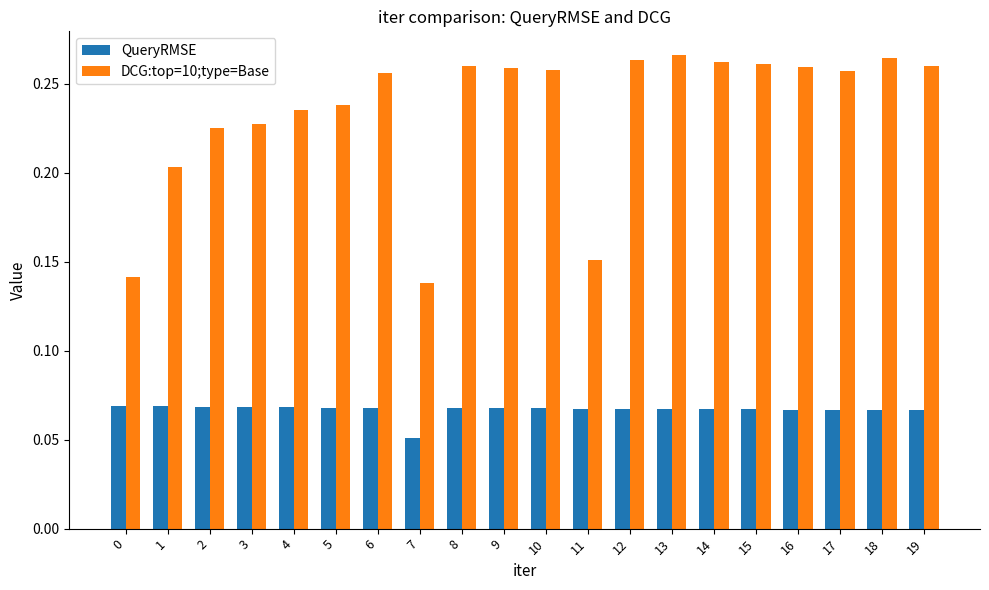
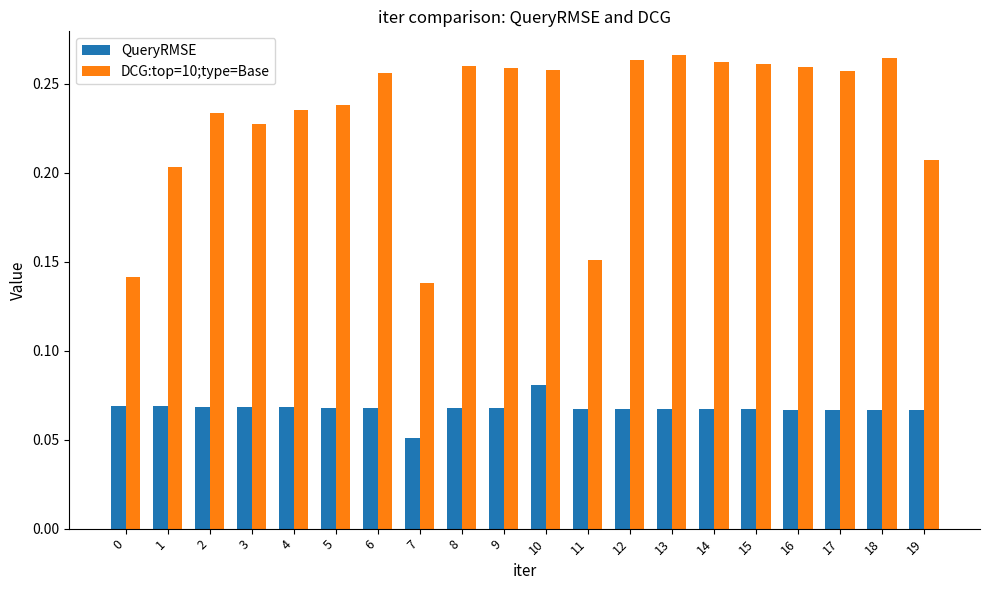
DCG:top=10;type=Base, 2: 0.225 -> 0.234
QueryRMSE, 10: 0.068 -> 0.081
DCG:top=10;type=Base, 19: 0.260 -> 0.207
